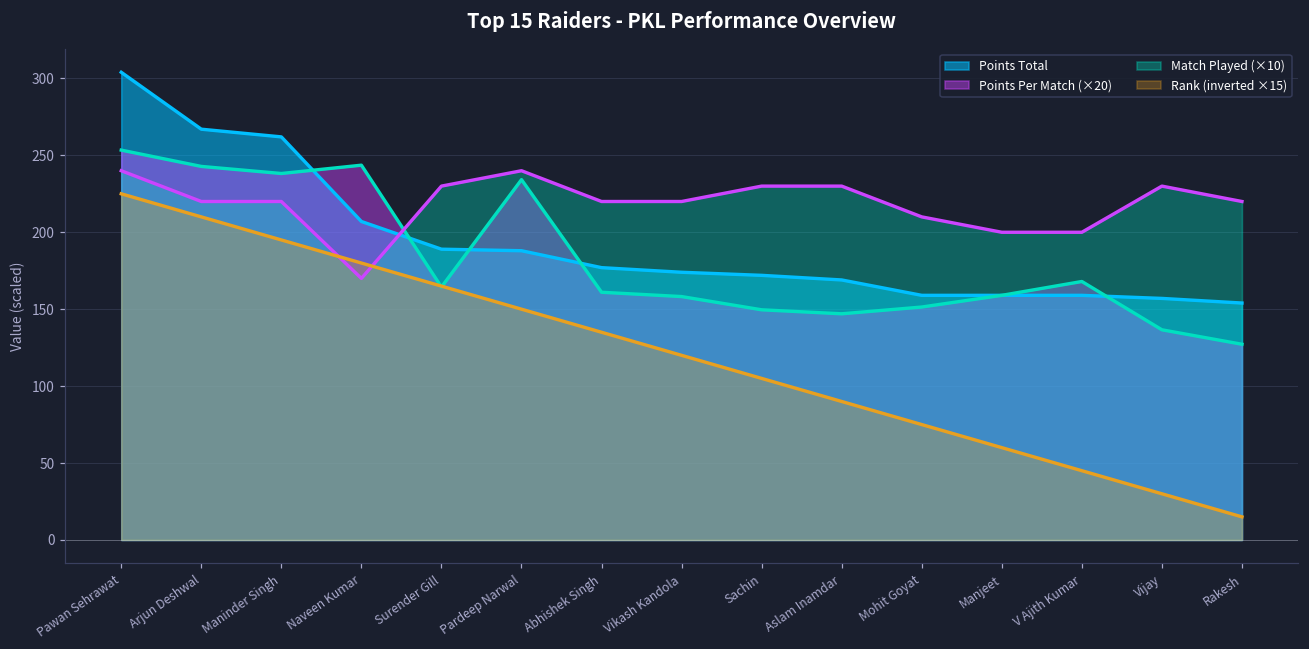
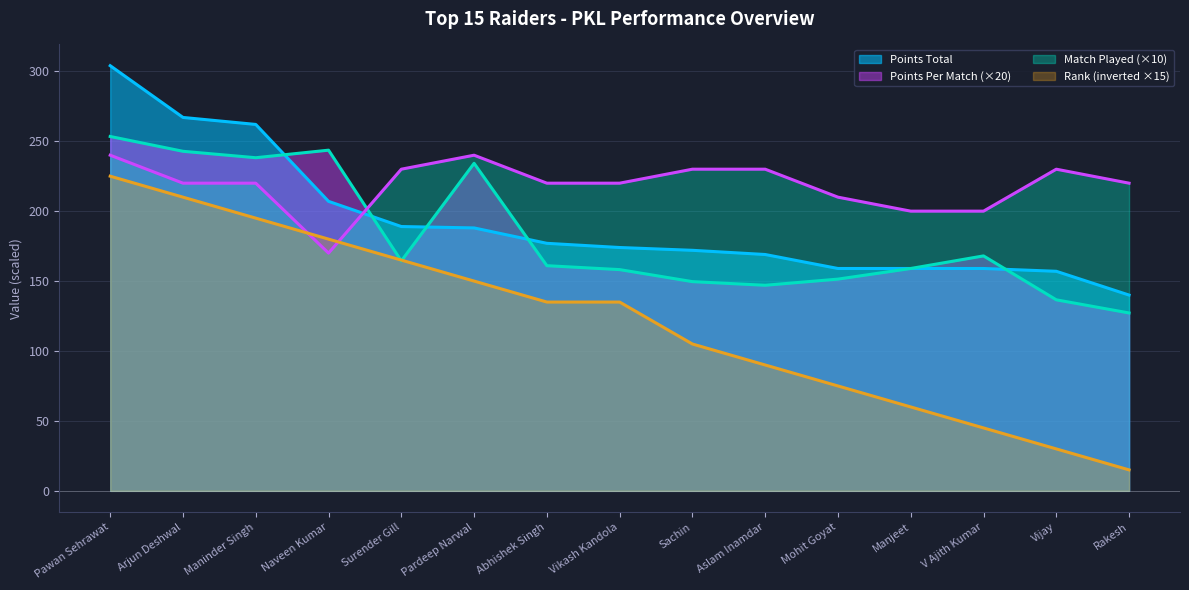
Rank (inverted ×15), Vikash Kandola: 120 -> 135
Points Total, Rakesh: 154 -> 140
